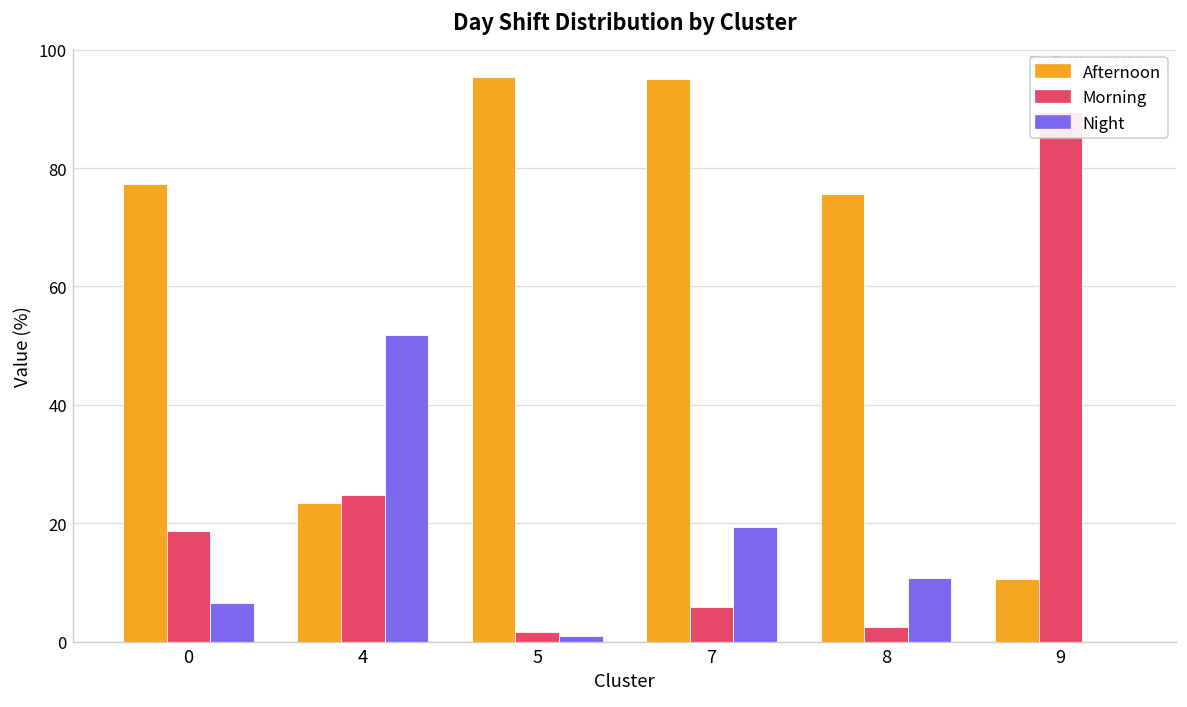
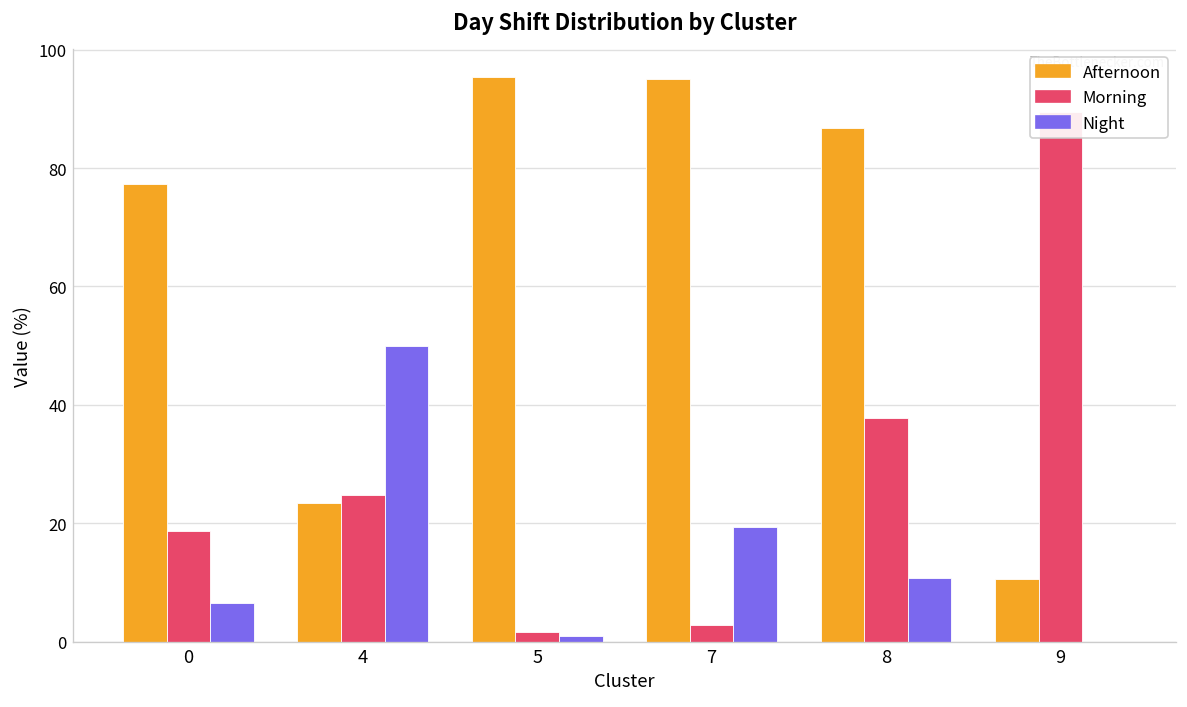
Night, 4: 52 -> 50
Morning, 7: 6 -> 3
Afternoon, 8: 76 -> 87
Morning, 8: 2 -> 38
